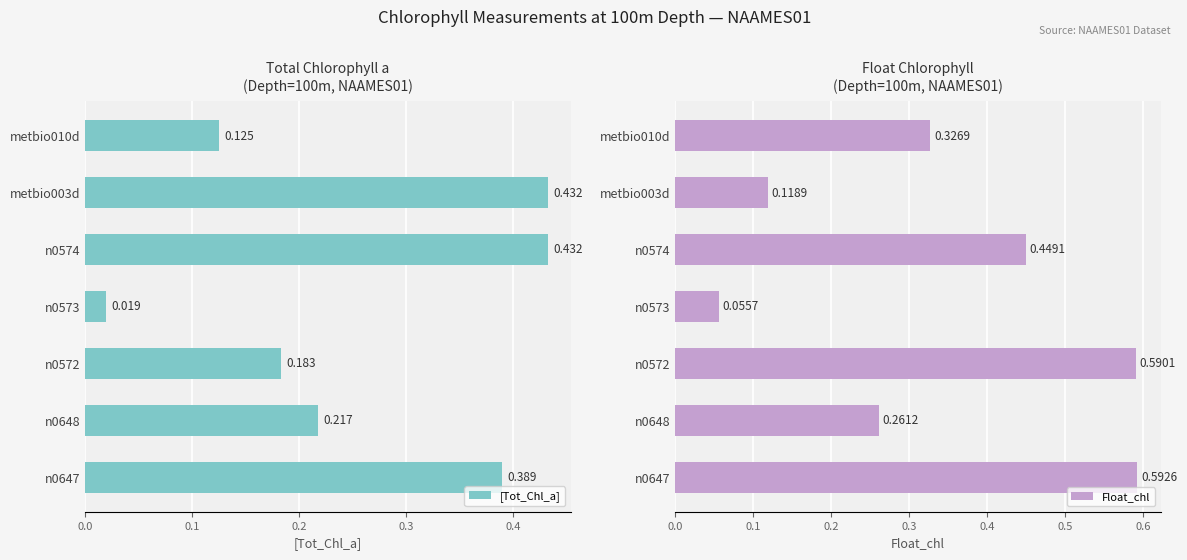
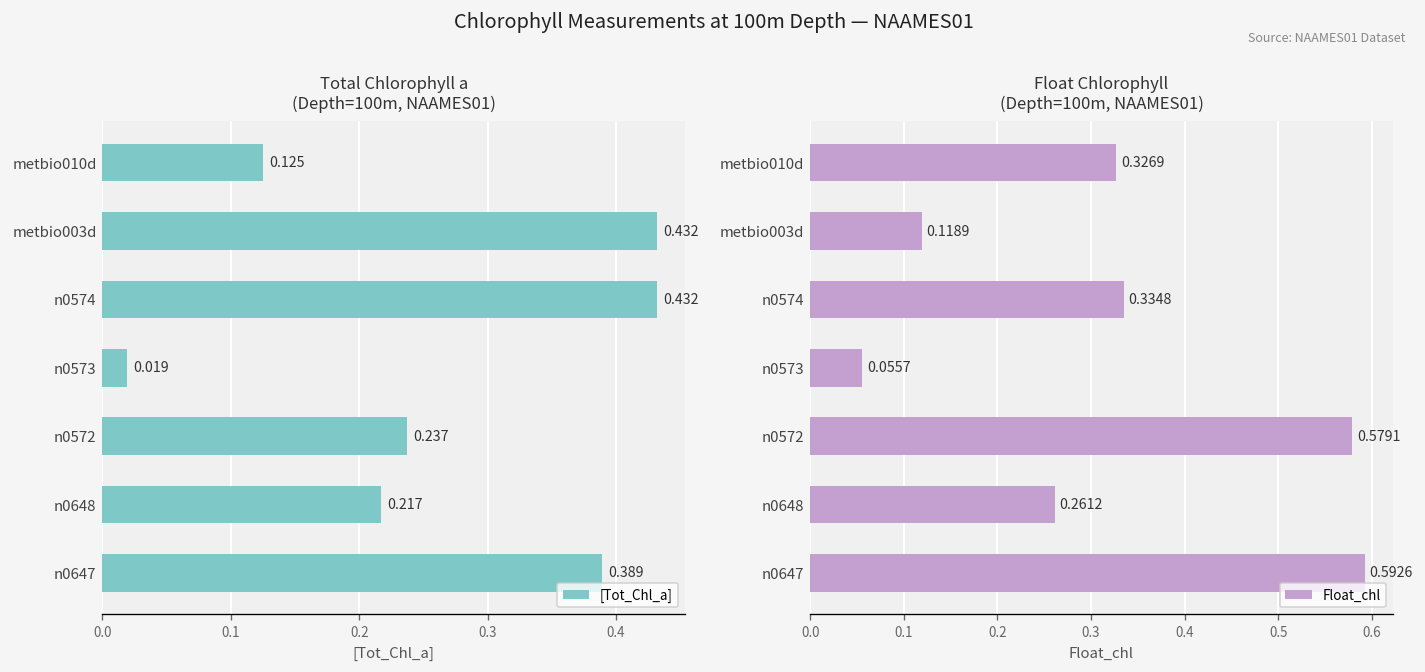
Total Chlorophyll a (Depth=100m, NAAMES01), n0572: 0.183 -> 0.237
Float Chlorophyll (Depth=100m, NAAMES01), n0574: 0.4491 -> 0.3348
Float Chlorophyll (Depth=100m, NAAMES01), n0572: 0.5901 -> 0.5791
